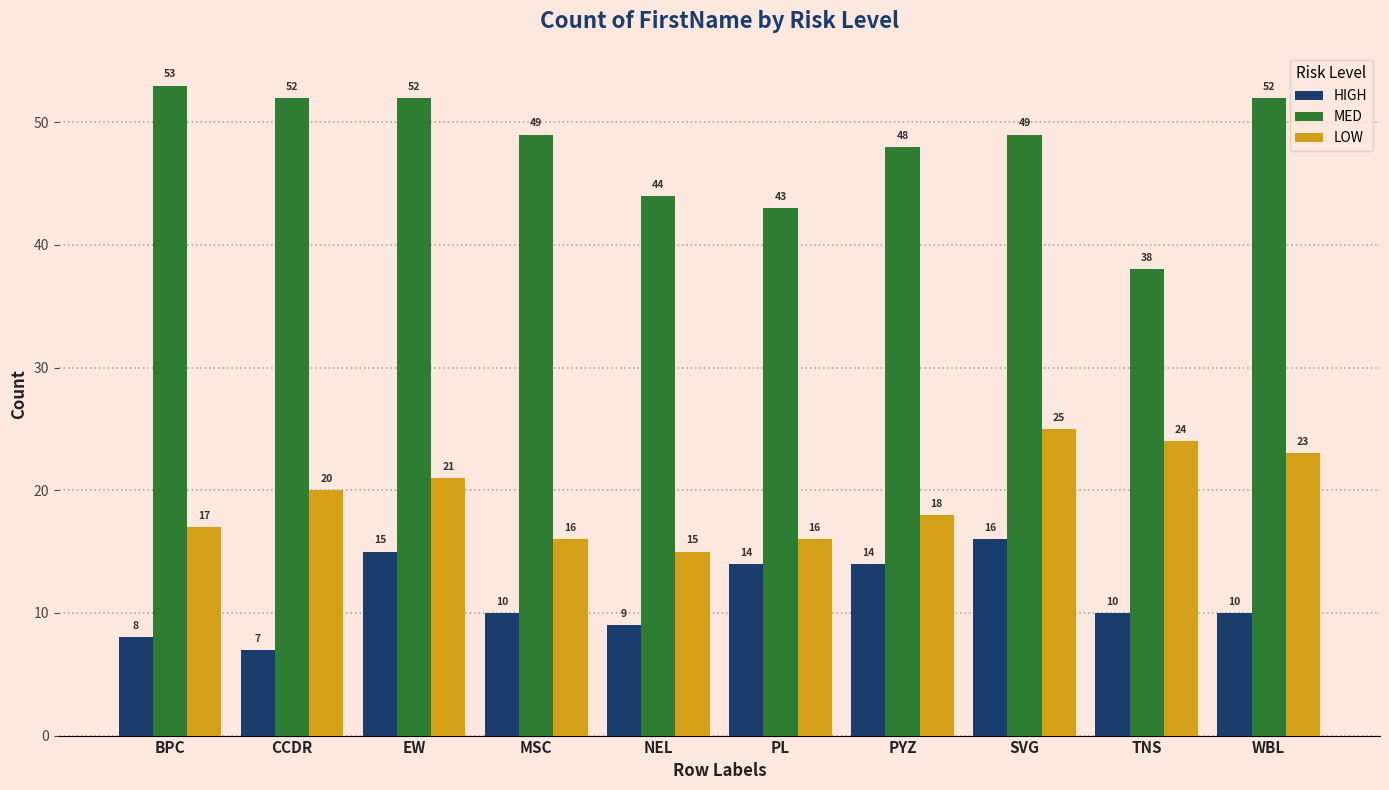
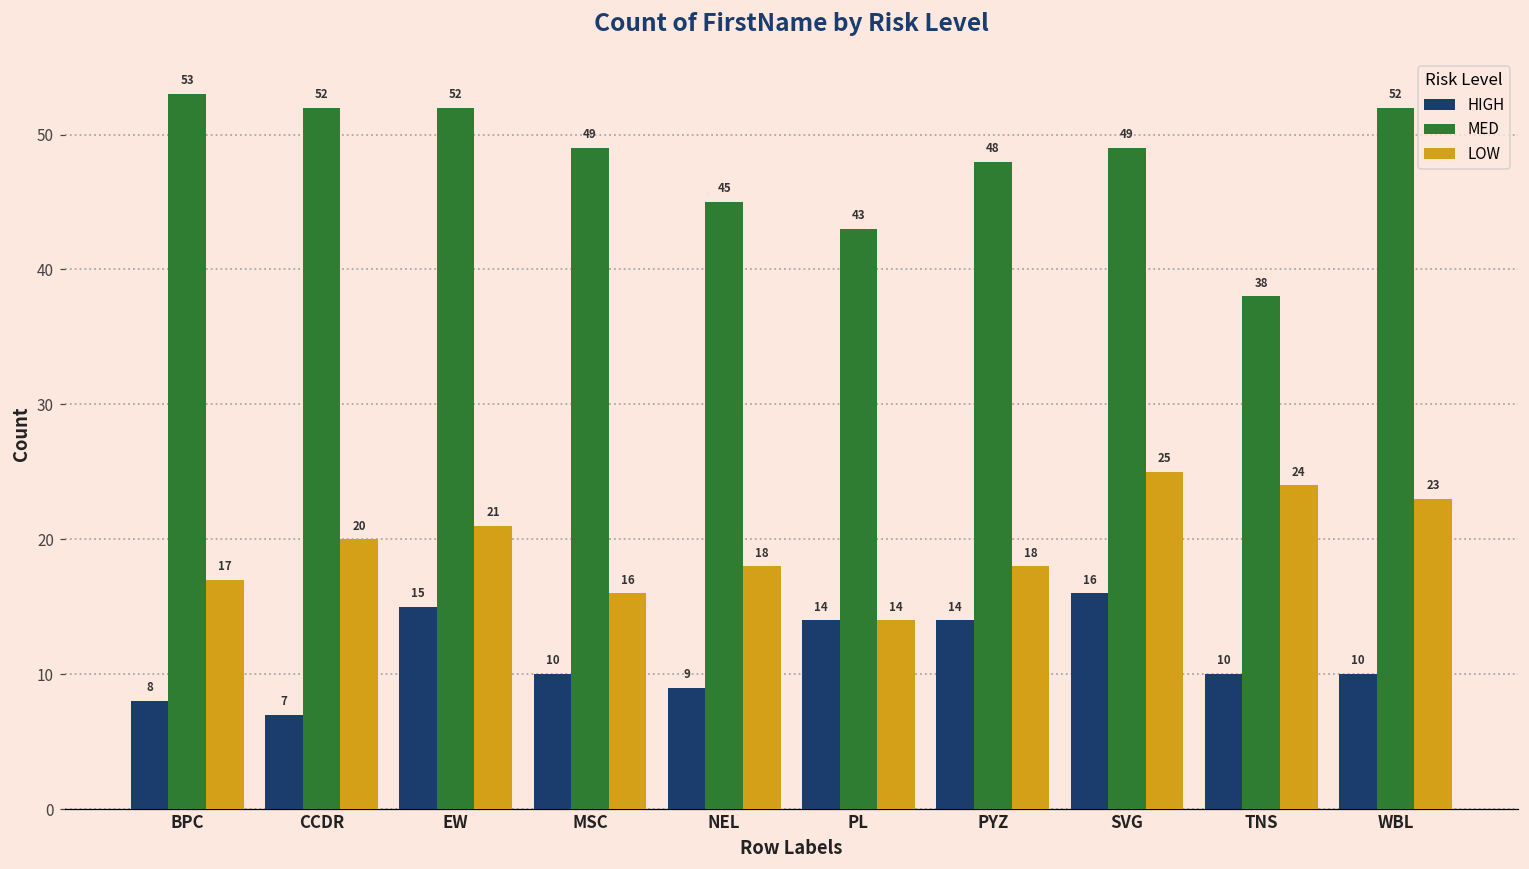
MED, NEL: 44 -> 45
LOW, NEL: 15 -> 18
LOW, PL: 16 -> 14
